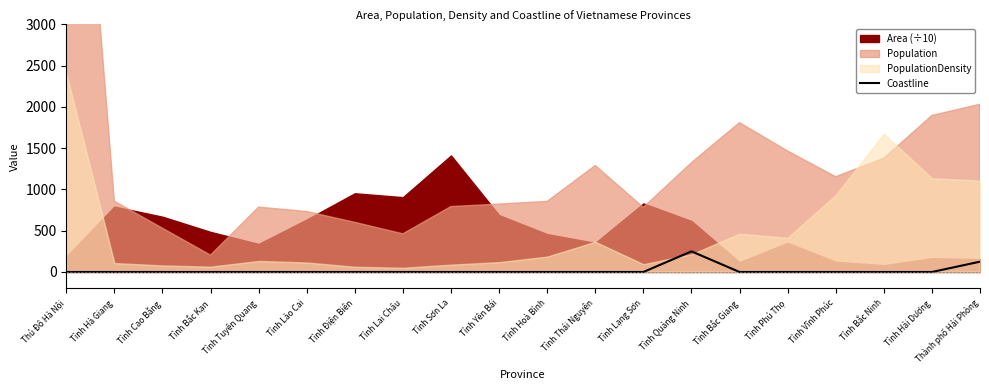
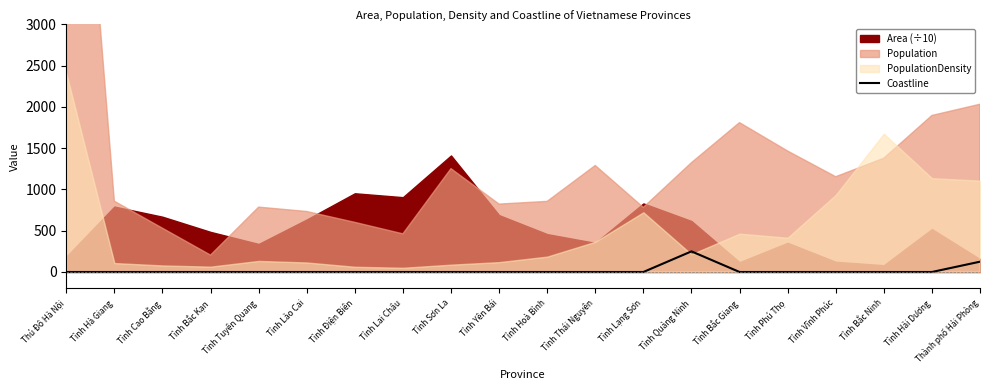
Population, Tỉnh Sơn La: 800 -> 1300
PopulationDensity, Tỉnh Lạng Sơn: 100 -> 700
Area (÷10), Tỉnh Hải Dương: 200 -> 500
